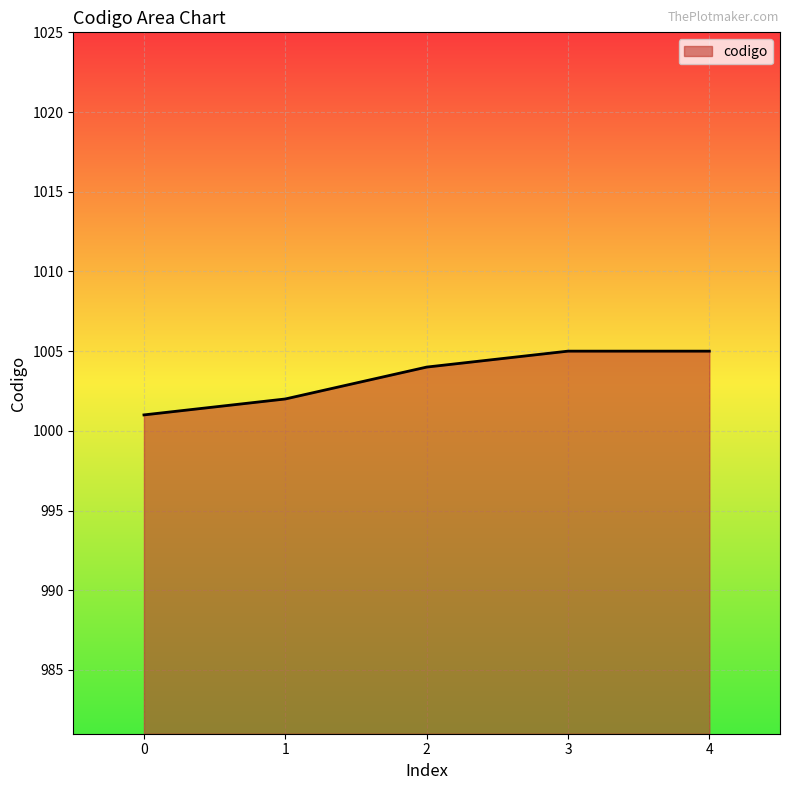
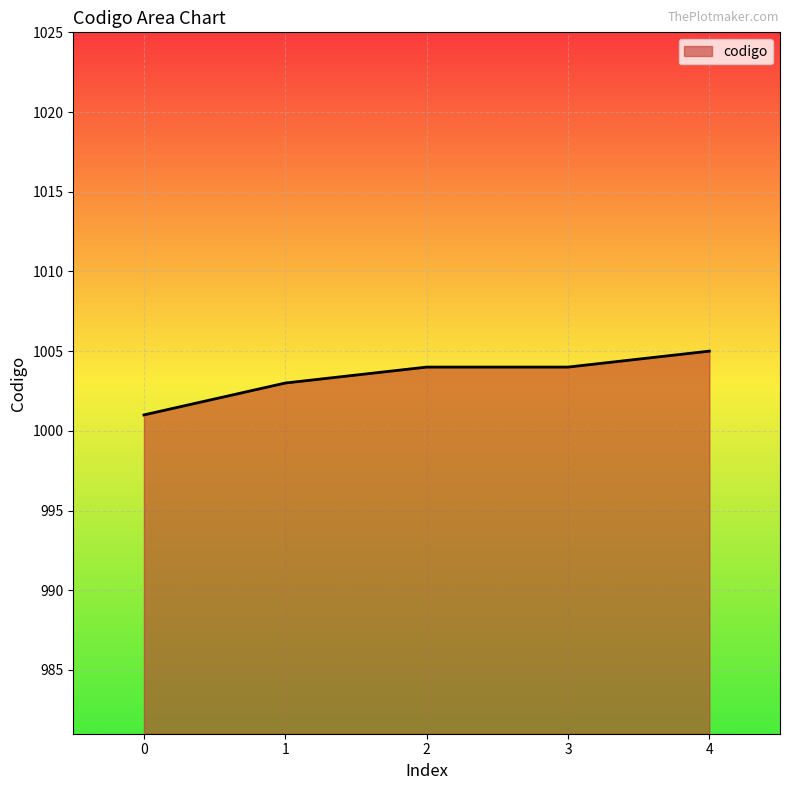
1: 1002 -> 1003
3: 1005 -> 1004
